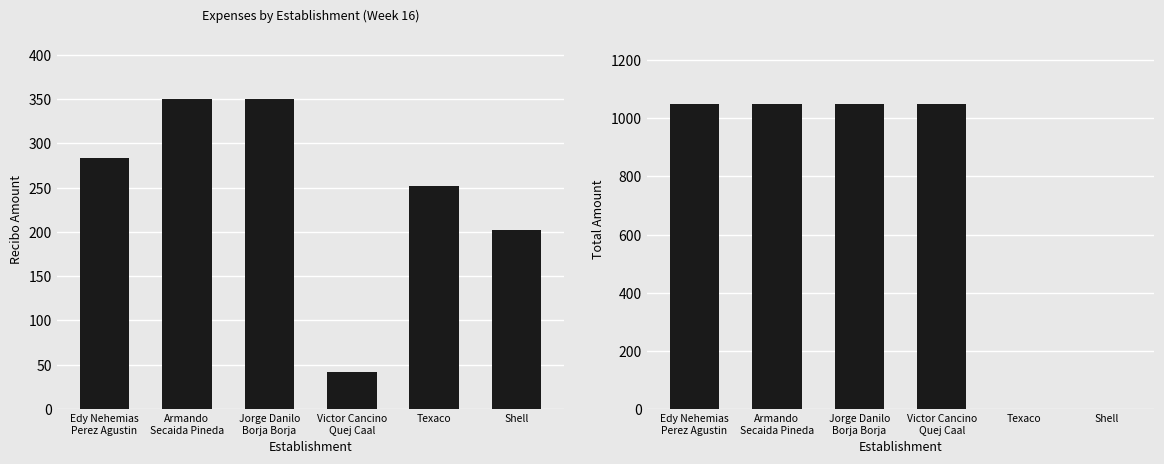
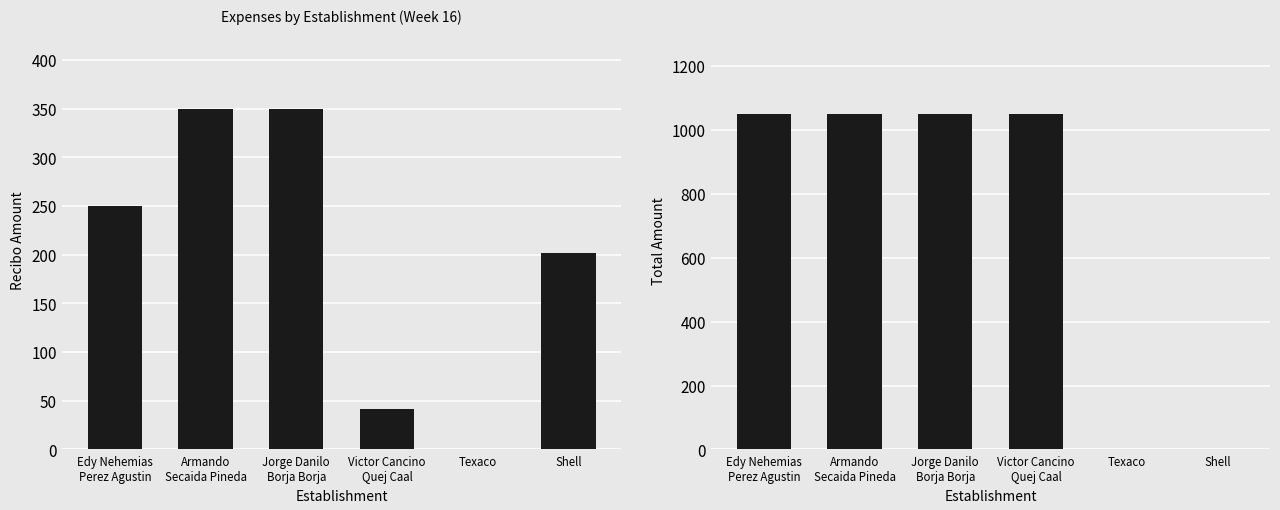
Expenses by Establishment (Week 16), Edy Nehemias Perez Agustin: 280 -> 250
Expenses by Establishment (Week 16), Texaco: 250 -> 0
